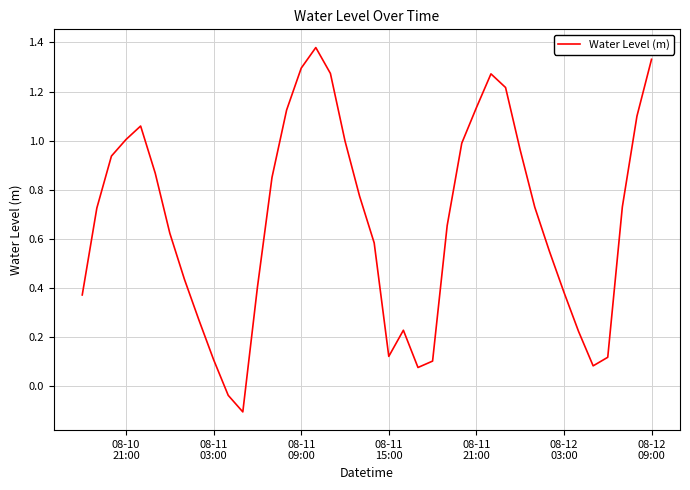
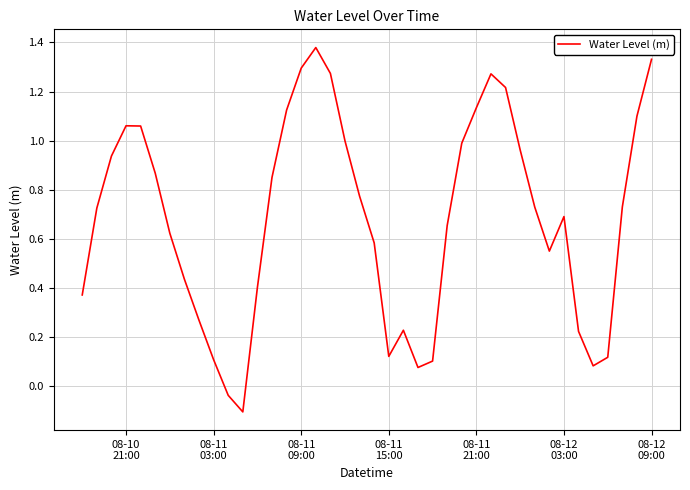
08-10 21:00: 1.00 -> 1.06
08-12 03:00: 0.38 -> 0.69
